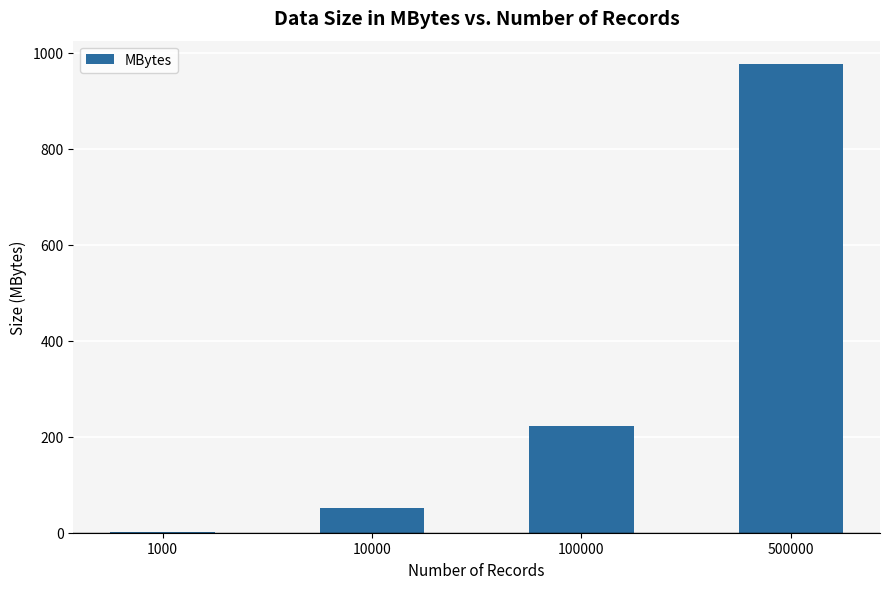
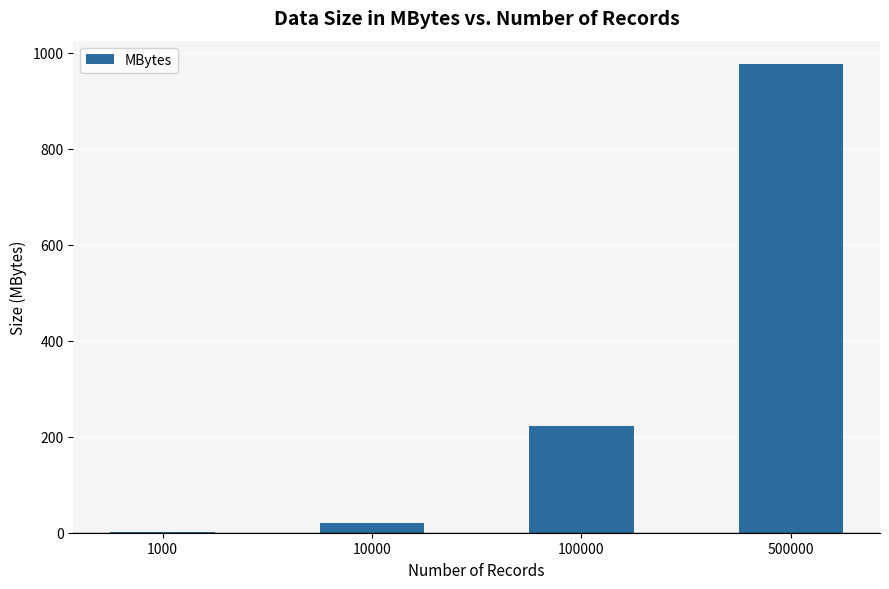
10000: 50 -> 20
